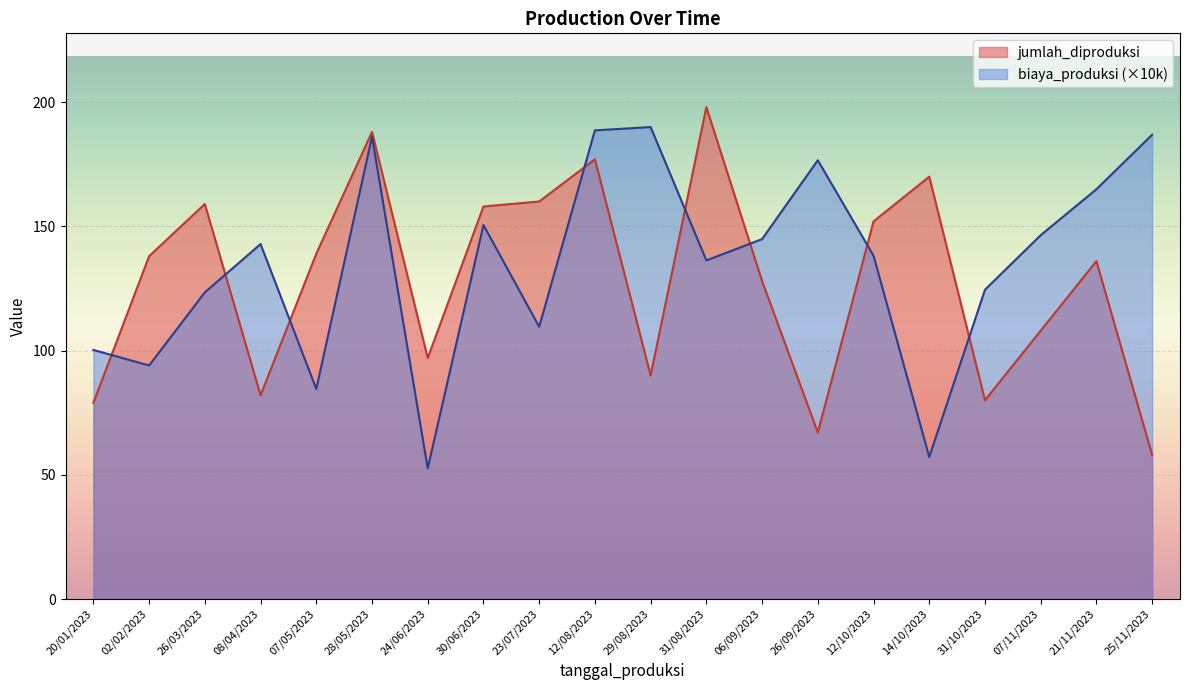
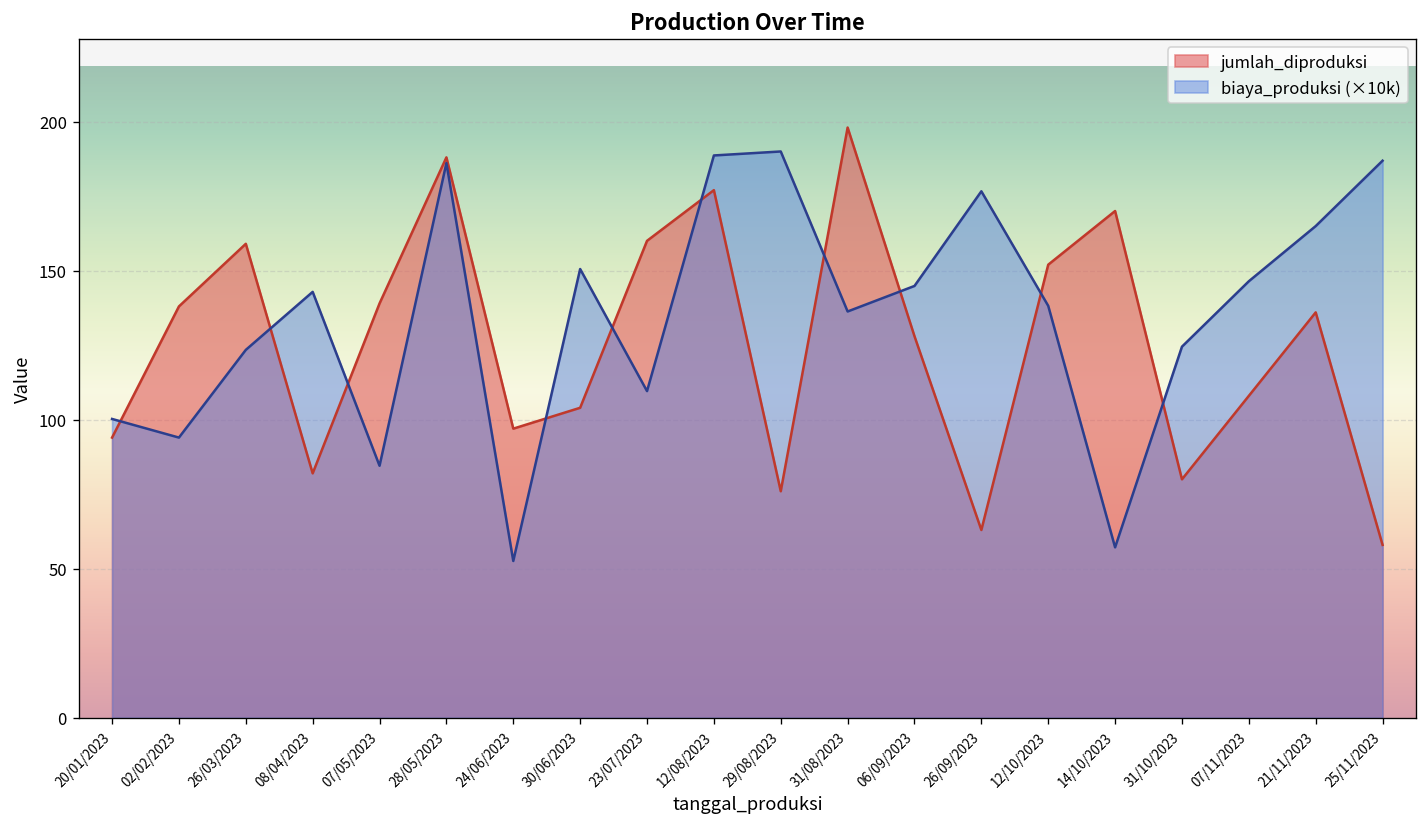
jumlah_diproduksi, 20/01/2023: 79 -> 94
jumlah_diproduksi, 30/06/2023: 158 -> 104
jumlah_diproduksi, 29/08/2023: 90 -> 76
jumlah_diproduksi, 26/09/2023: 67 -> 63
